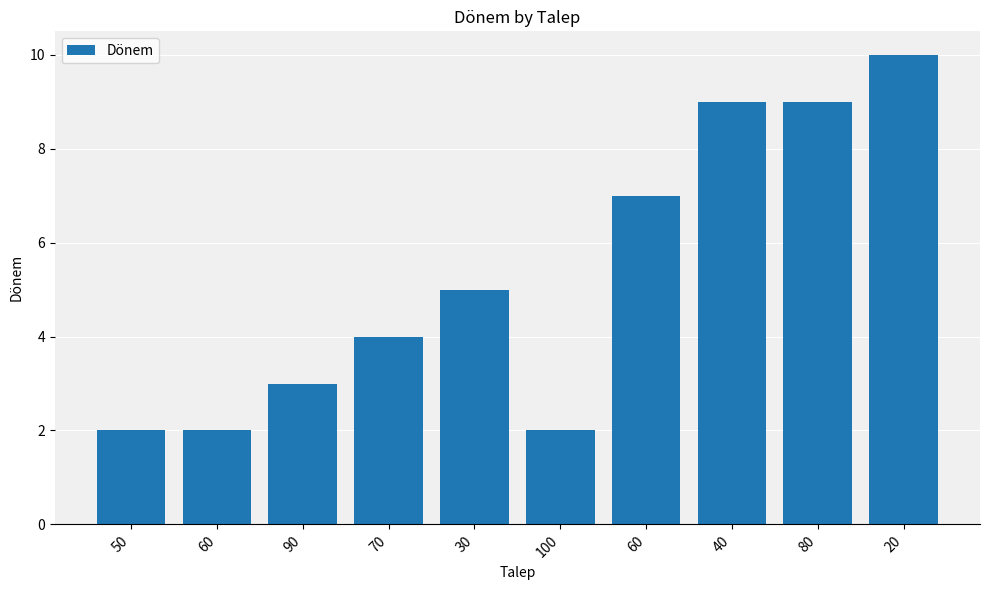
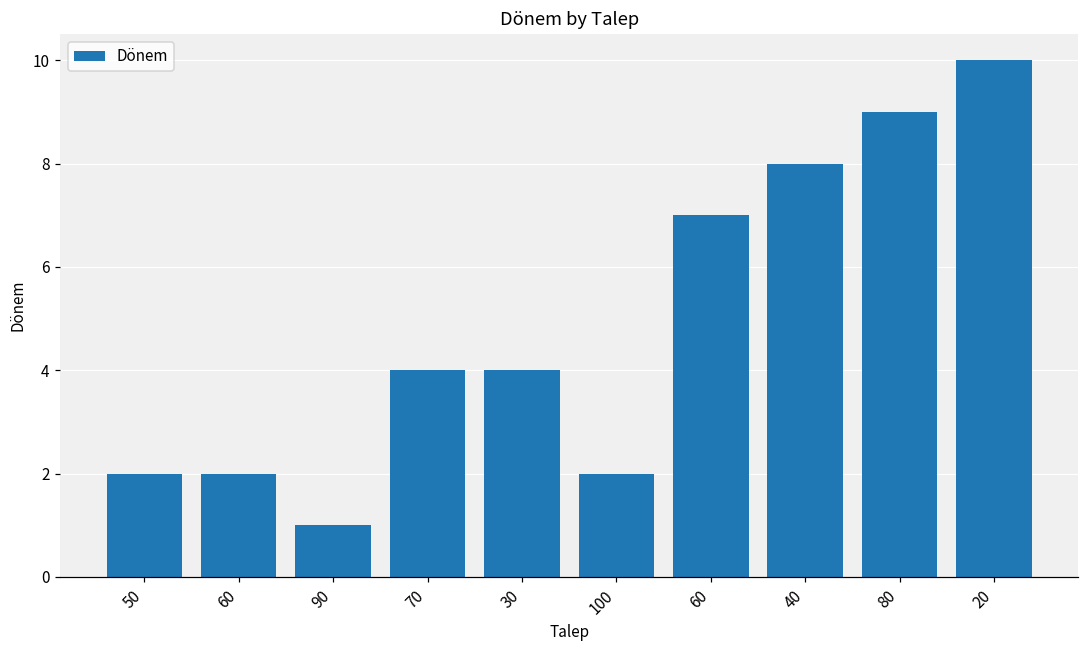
90: 3 -> 1
30: 5 -> 4
40: 9 -> 8
